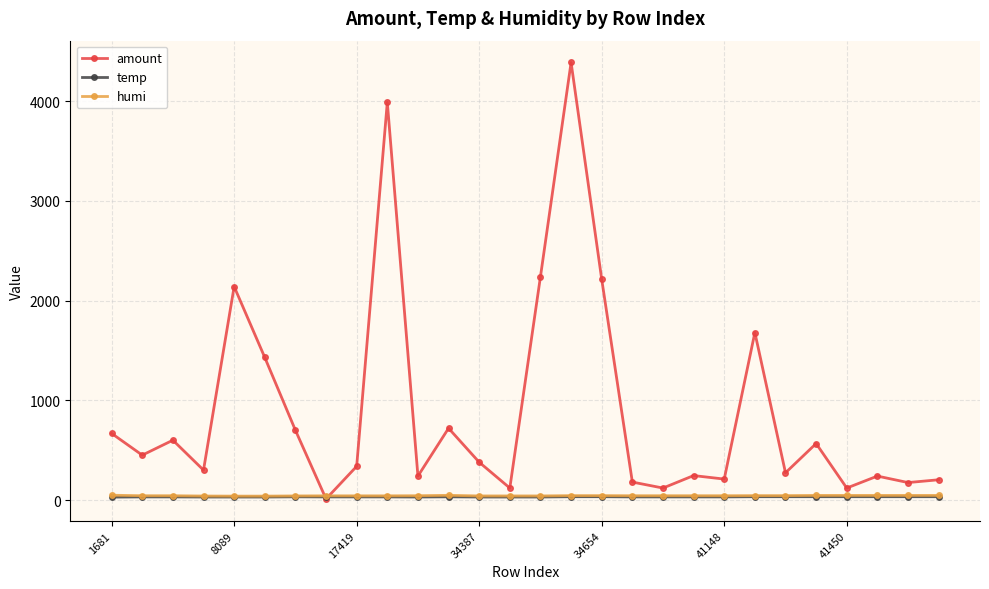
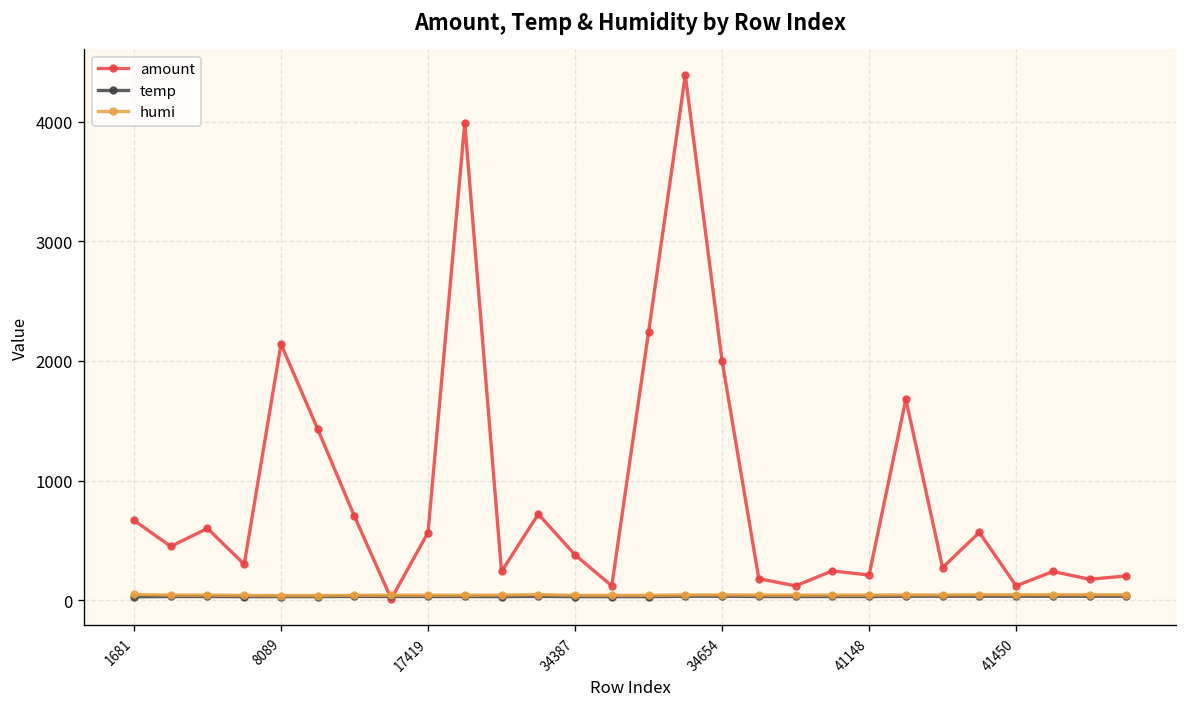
amount, 17419: 300 -> 600
amount, 34654: 2200 -> 2000
